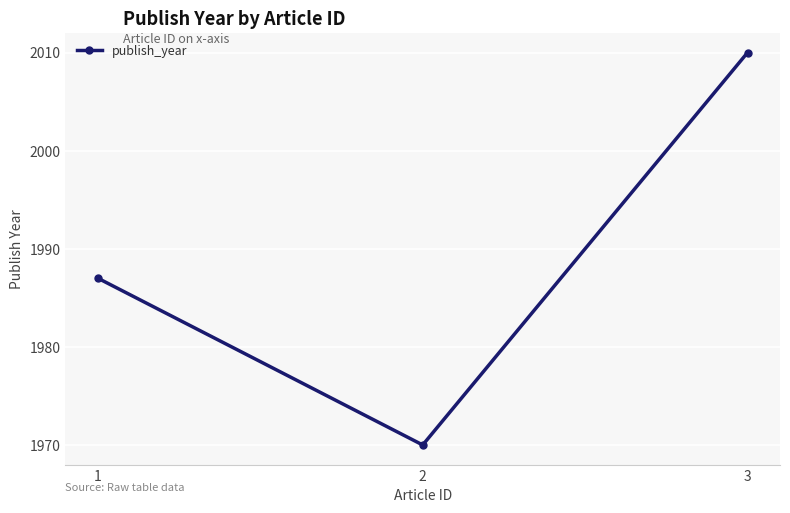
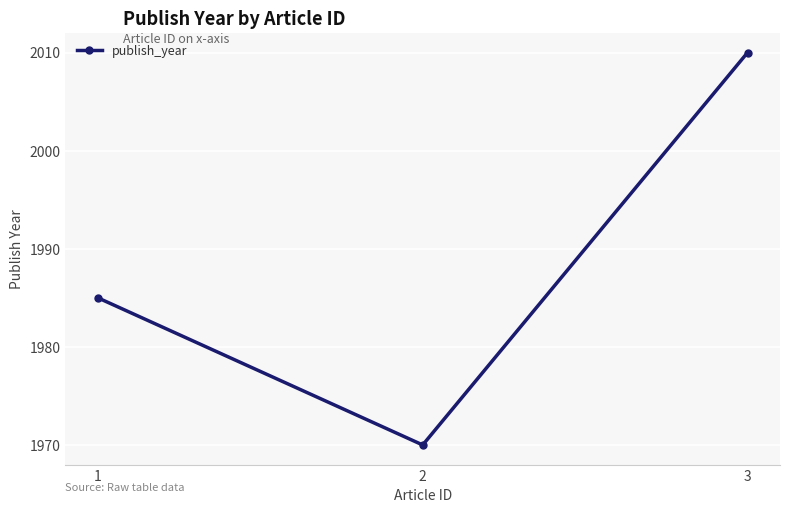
1: 1987 -> 1985
